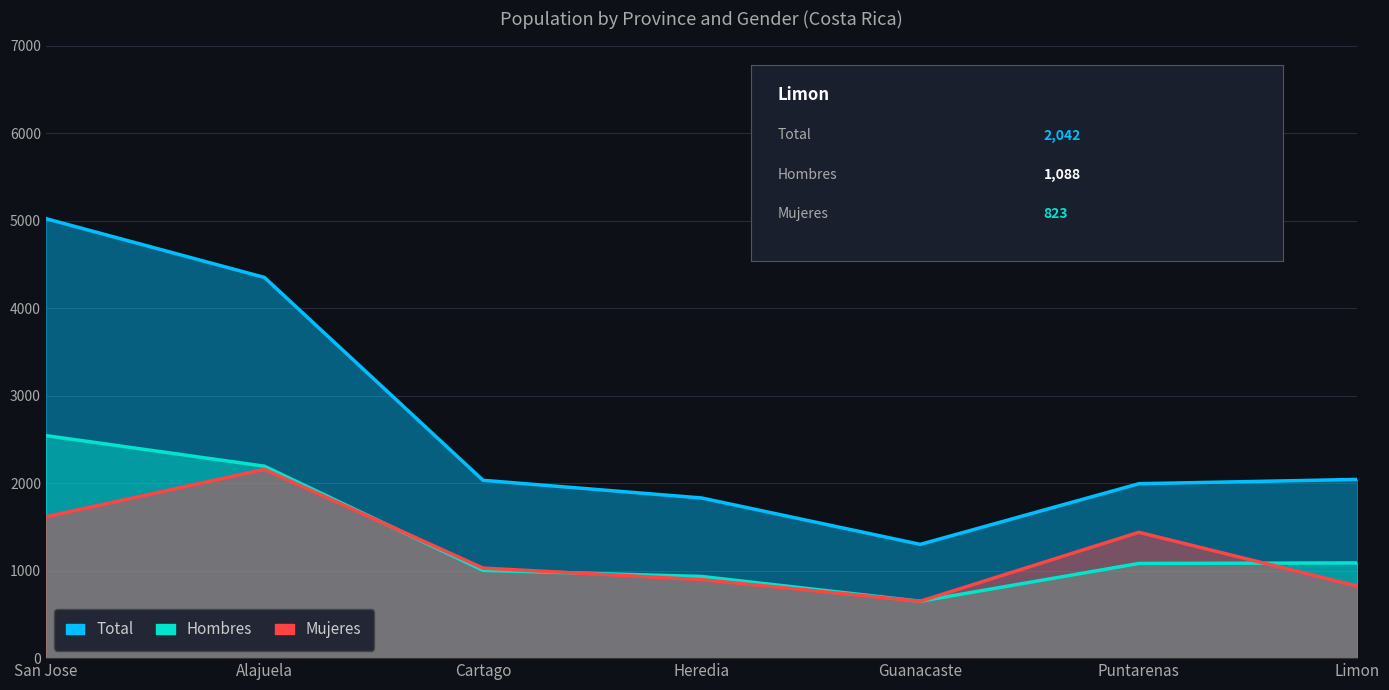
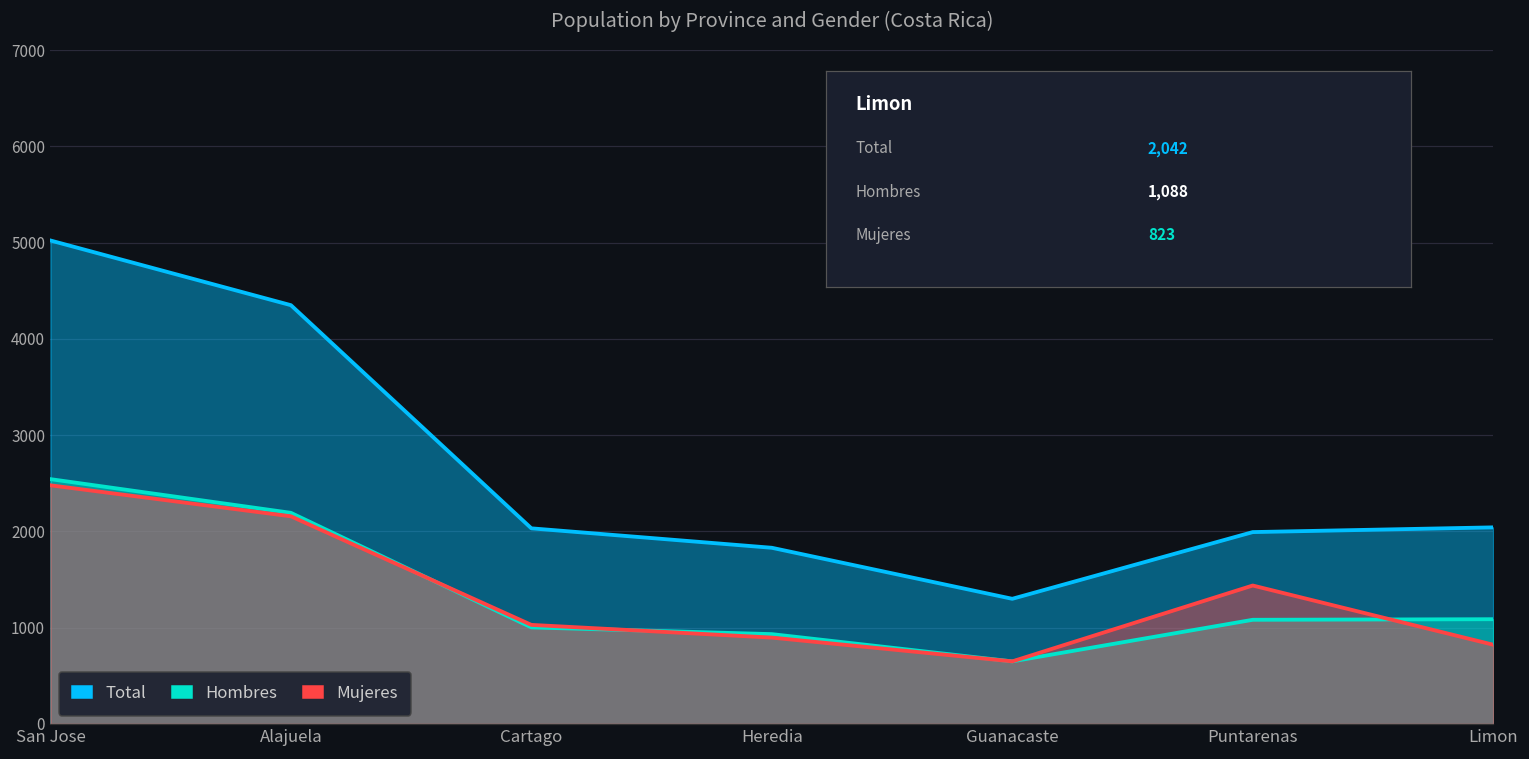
Mujeres, San Jose: 1600 -> 2500
